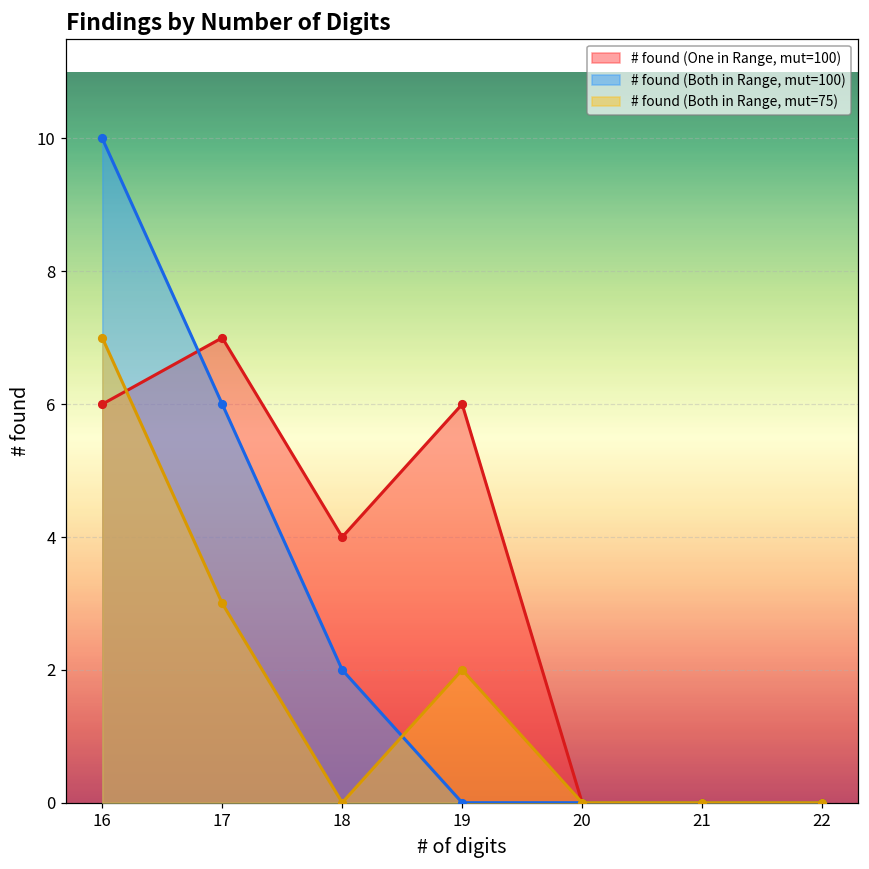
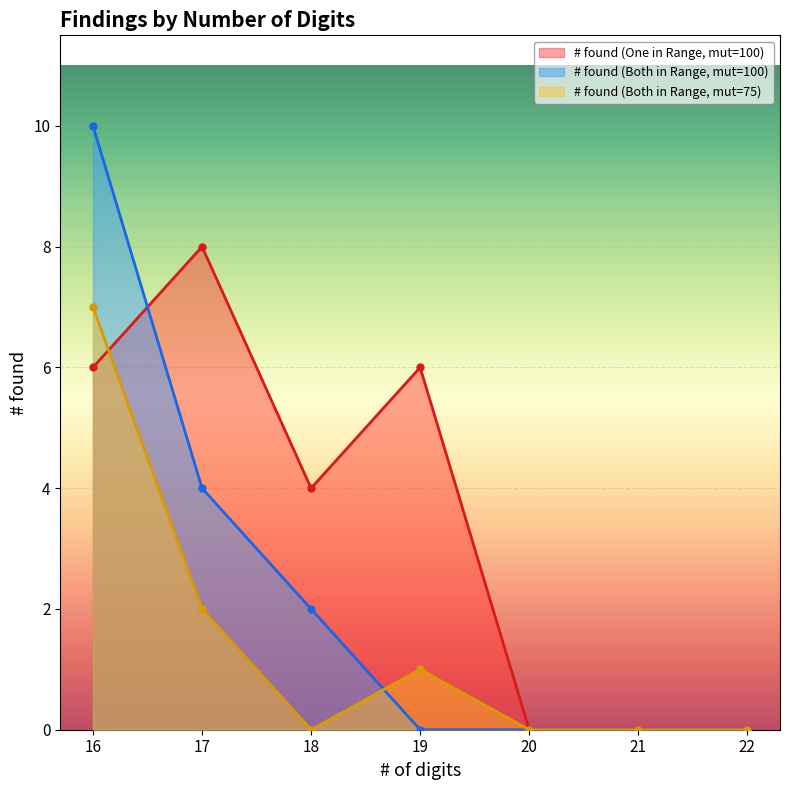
# found (One in Range, mut=100), 17: 7 -> 8
# found (Both in Range, mut=100), 17: 6 -> 4
# found (Both in Range, mut=75), 17: 3 -> 2
# found (Both in Range, mut=75), 19: 2 -> 1
